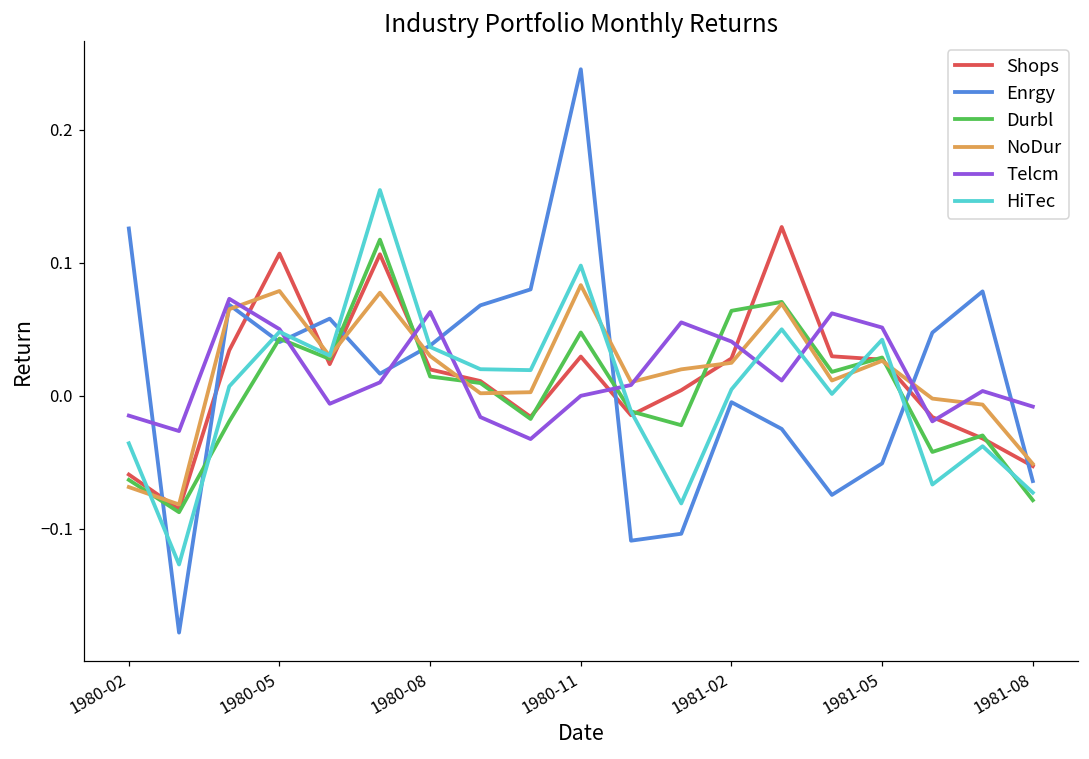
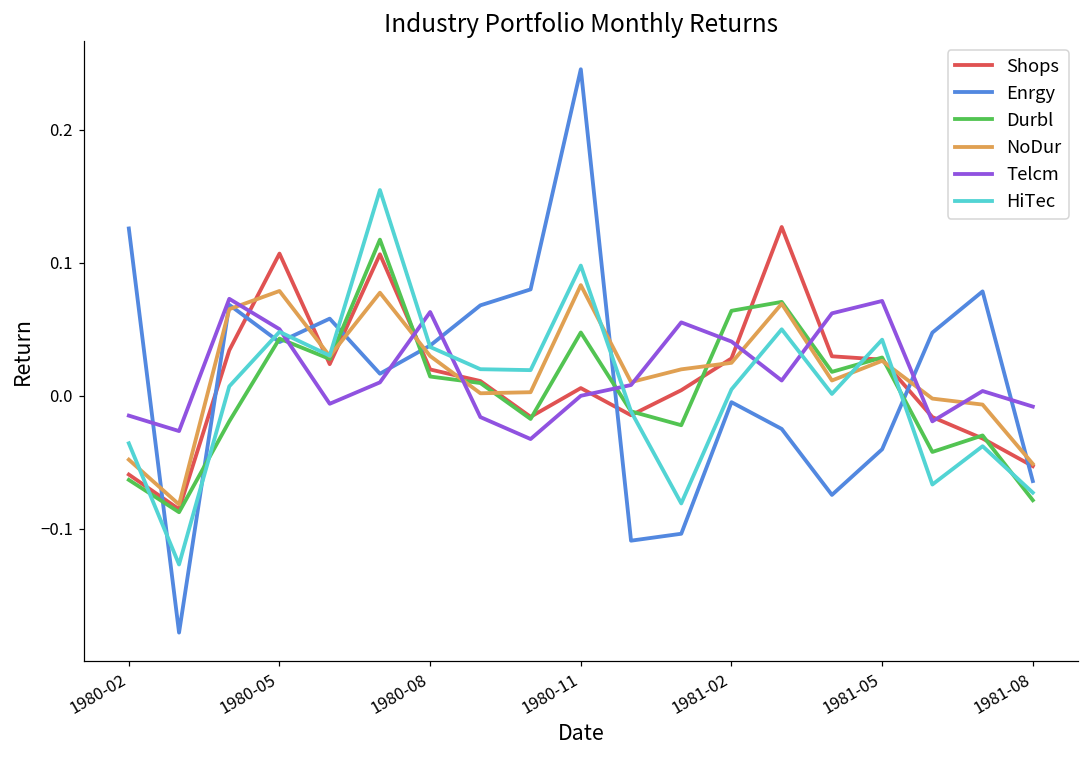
NoDur, 1980-02: -0.069 -> -0.048
Shops, 1980-11: 0.030 -> 0.006
Enrgy, 1981-05: -0.051 -> -0.040
Telcm, 1981-05: 0.051 -> 0.071
